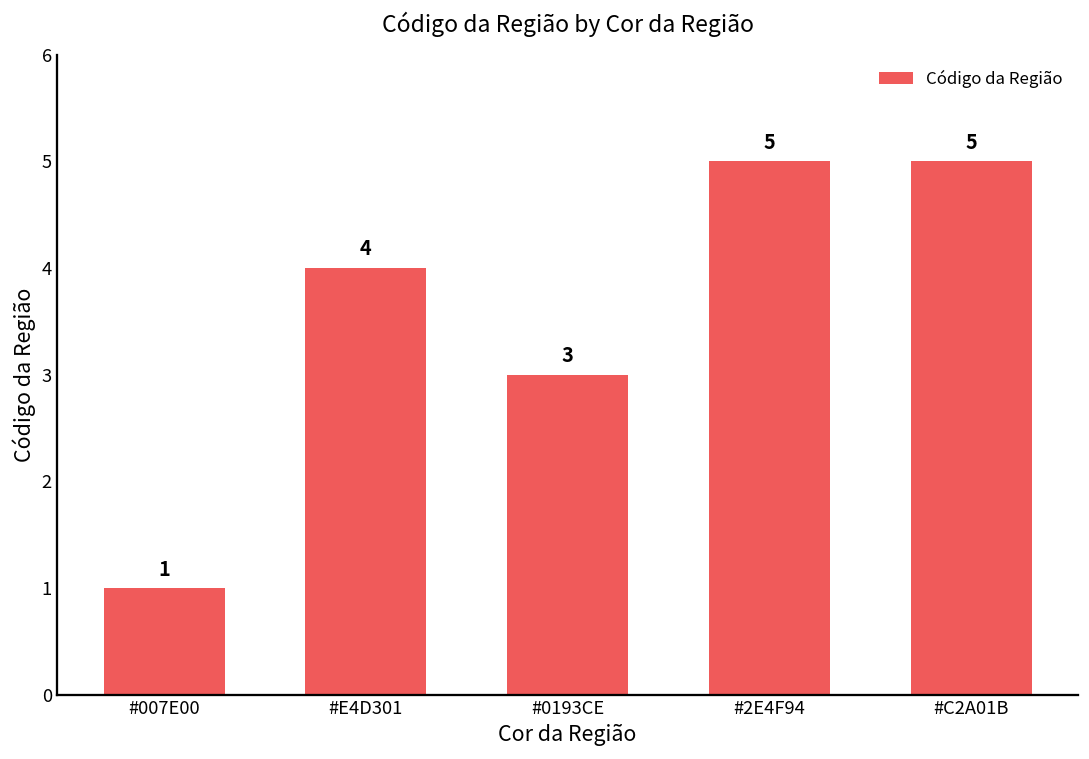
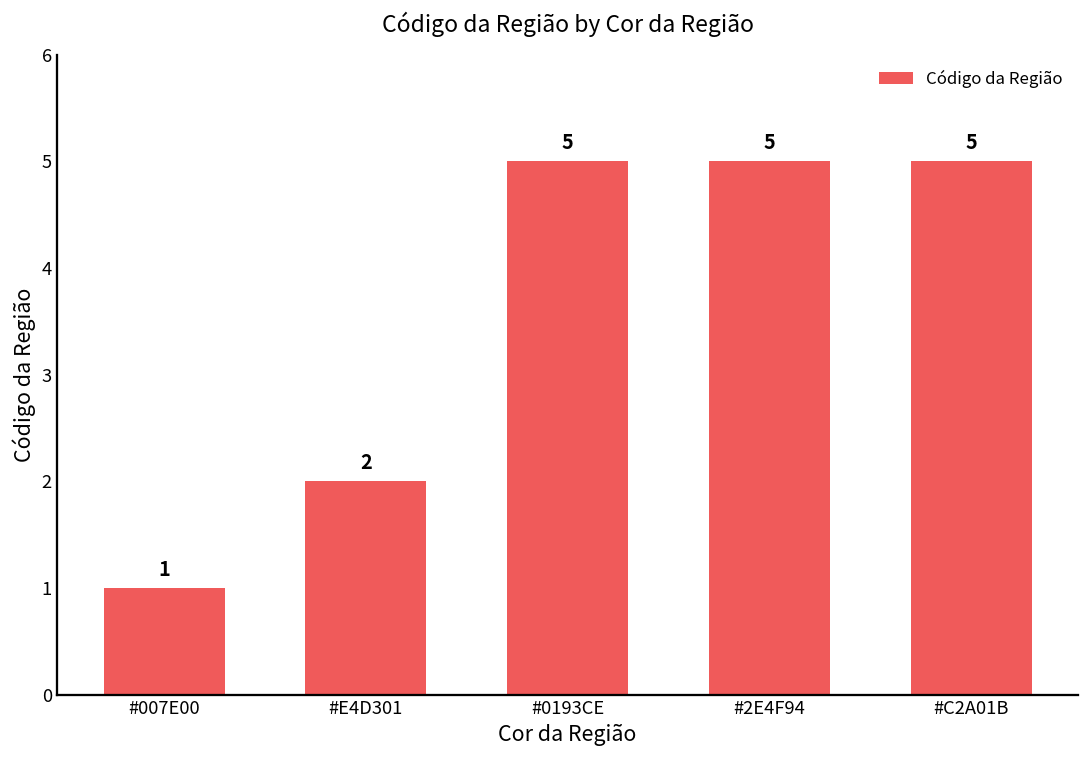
#E4D301: 4 -> 2
#0193CE: 3 -> 5
